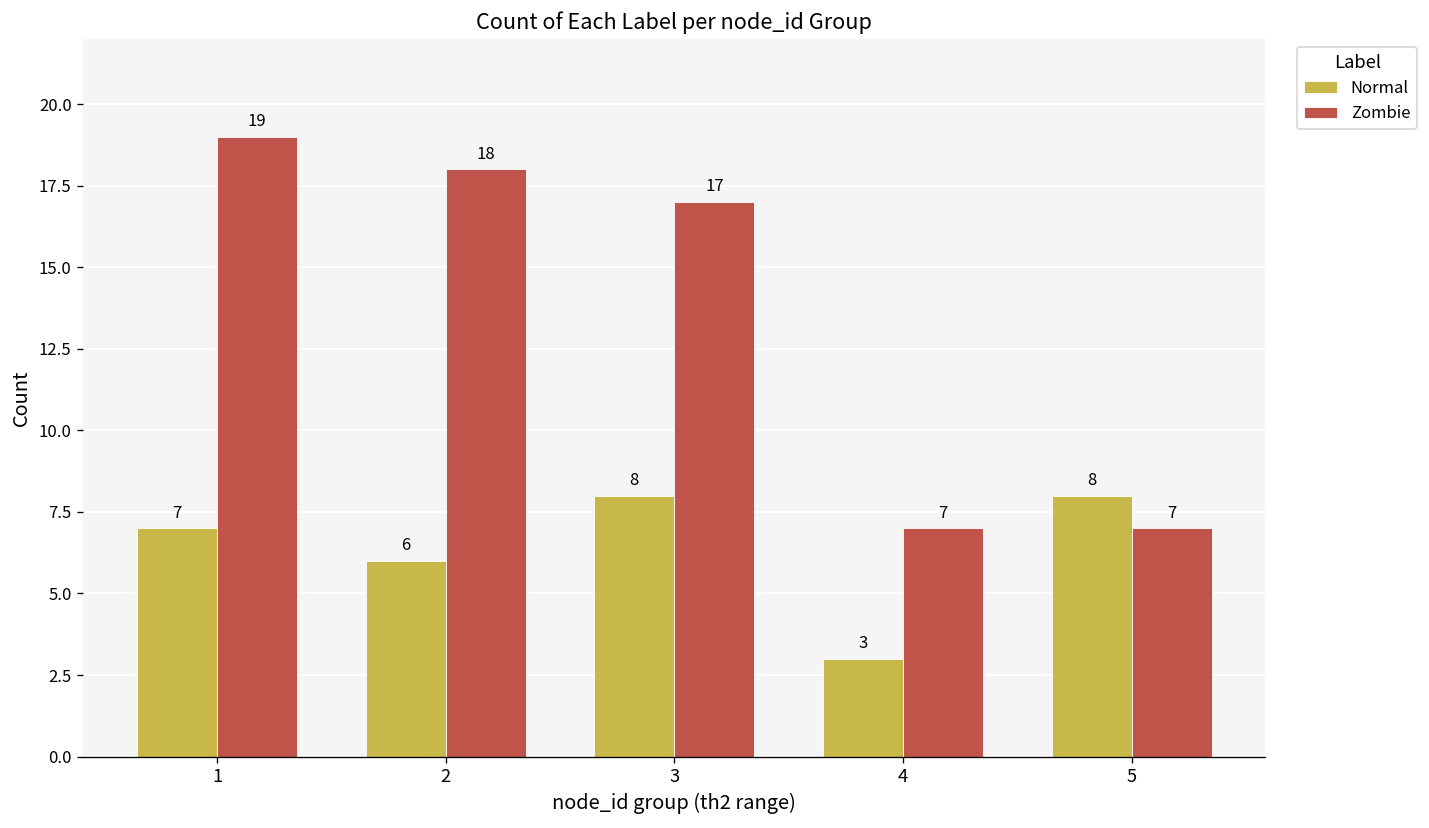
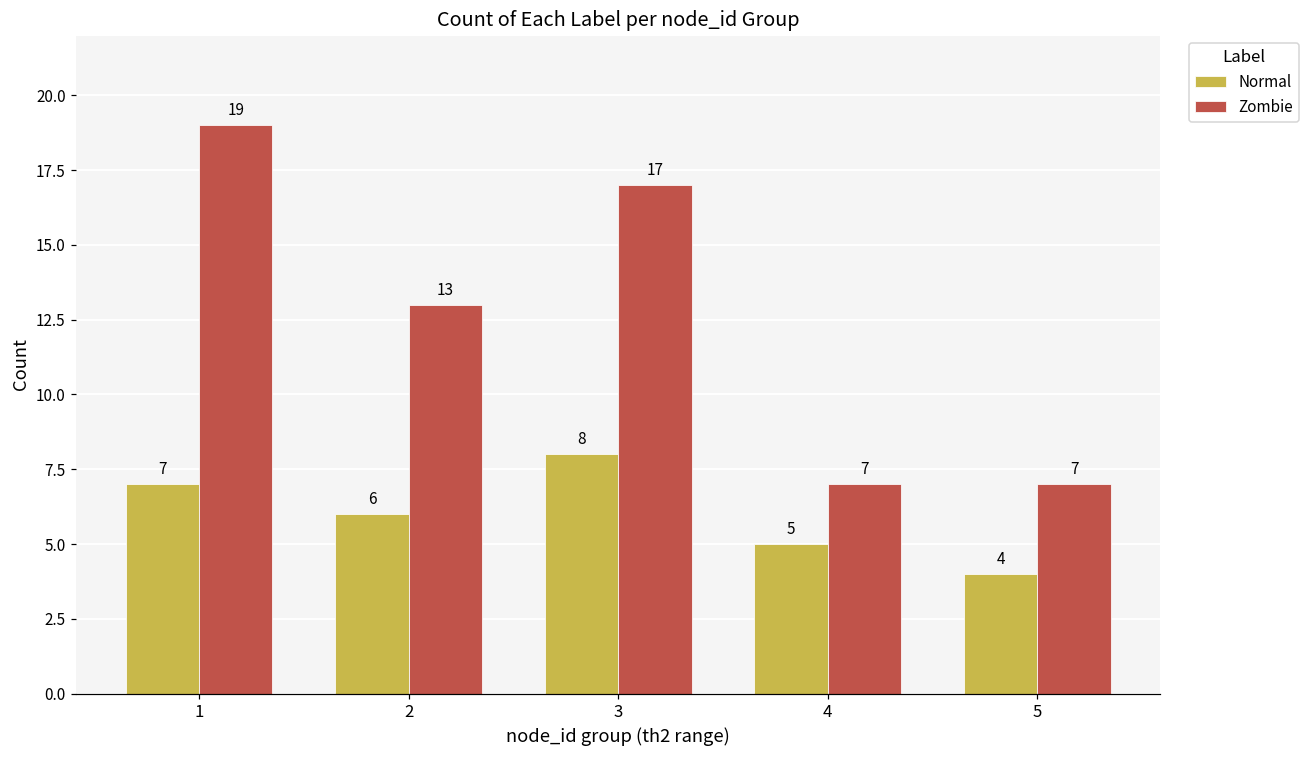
Zombie, 2: 18 -> 13
Normal, 4: 3 -> 5
Normal, 5: 8 -> 4
